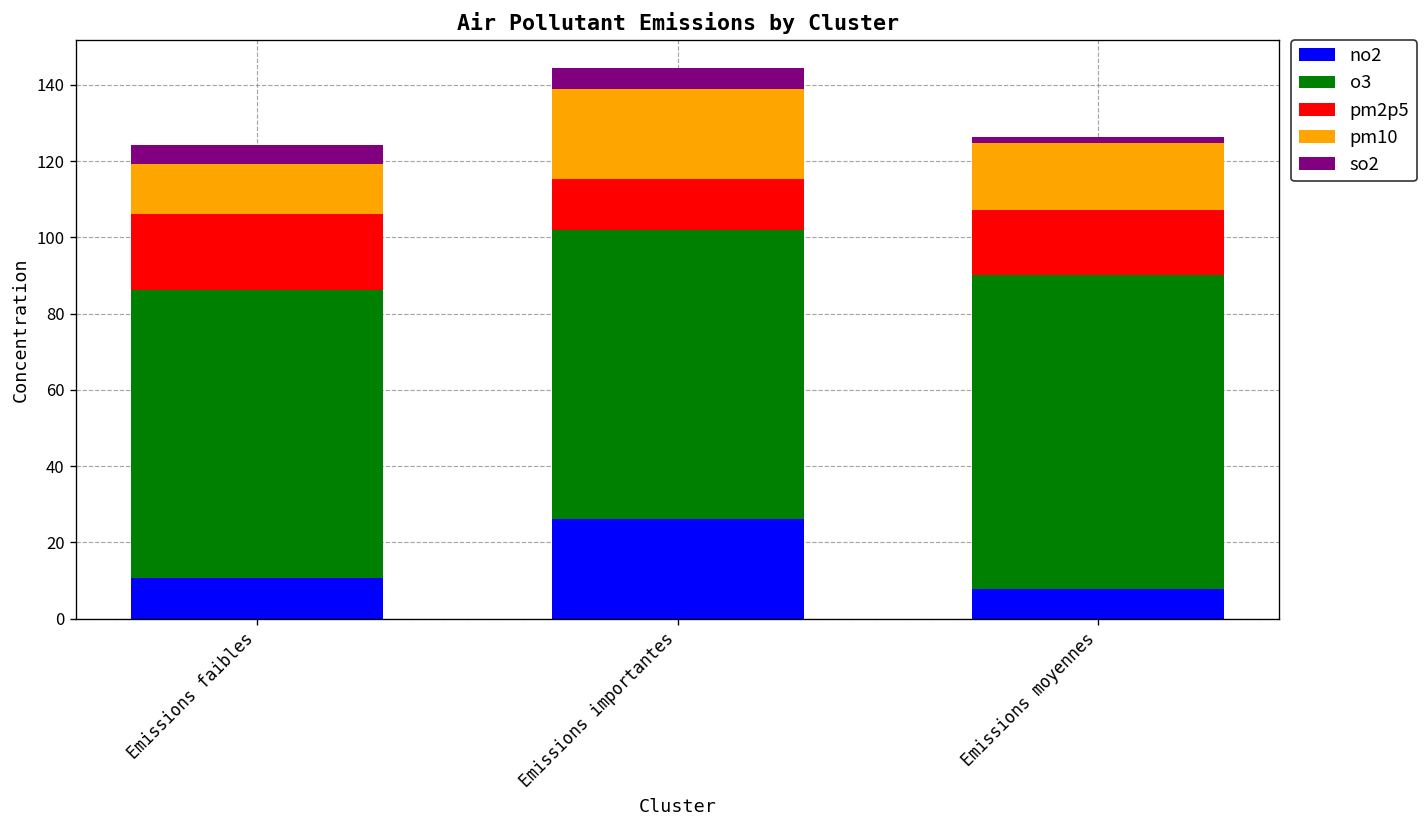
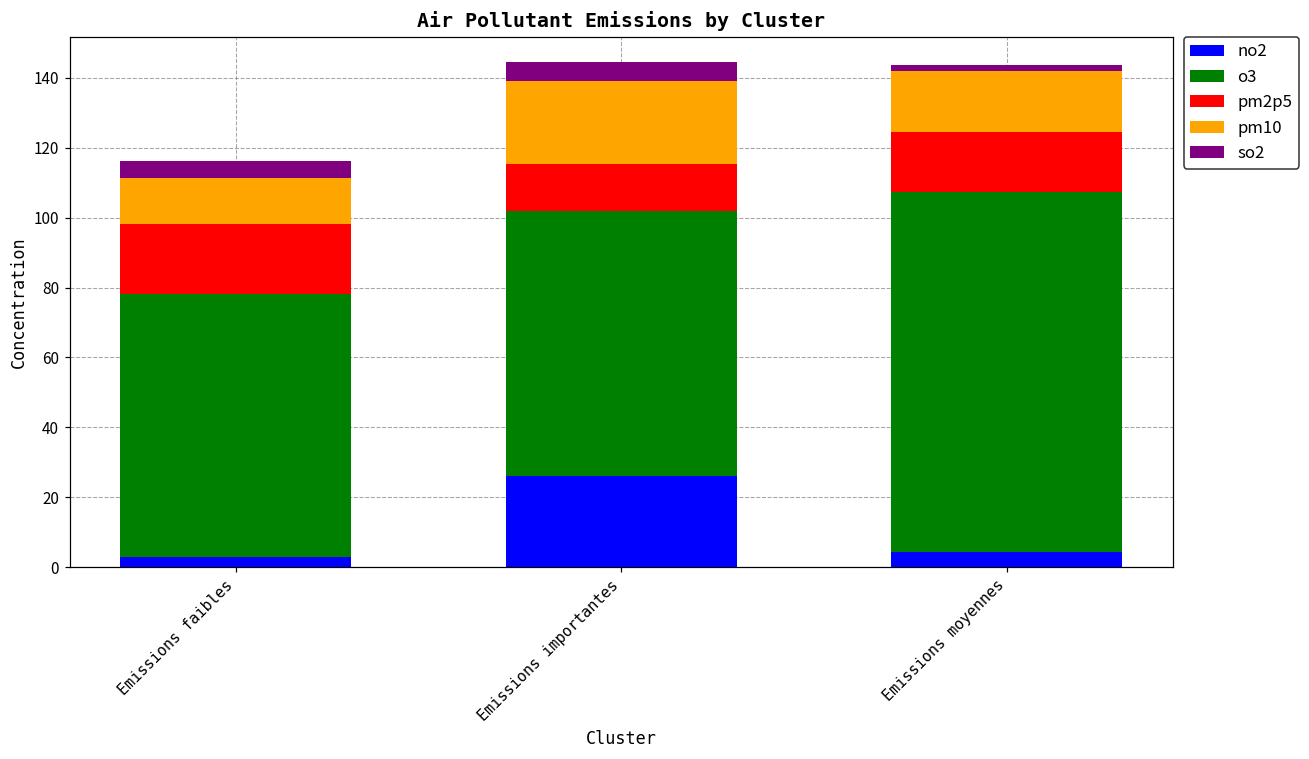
no2, Emissions faibles: 11 -> 3
no2, Emissions moyennes: 8 -> 4
o3, Emissions moyennes: 82 -> 103
